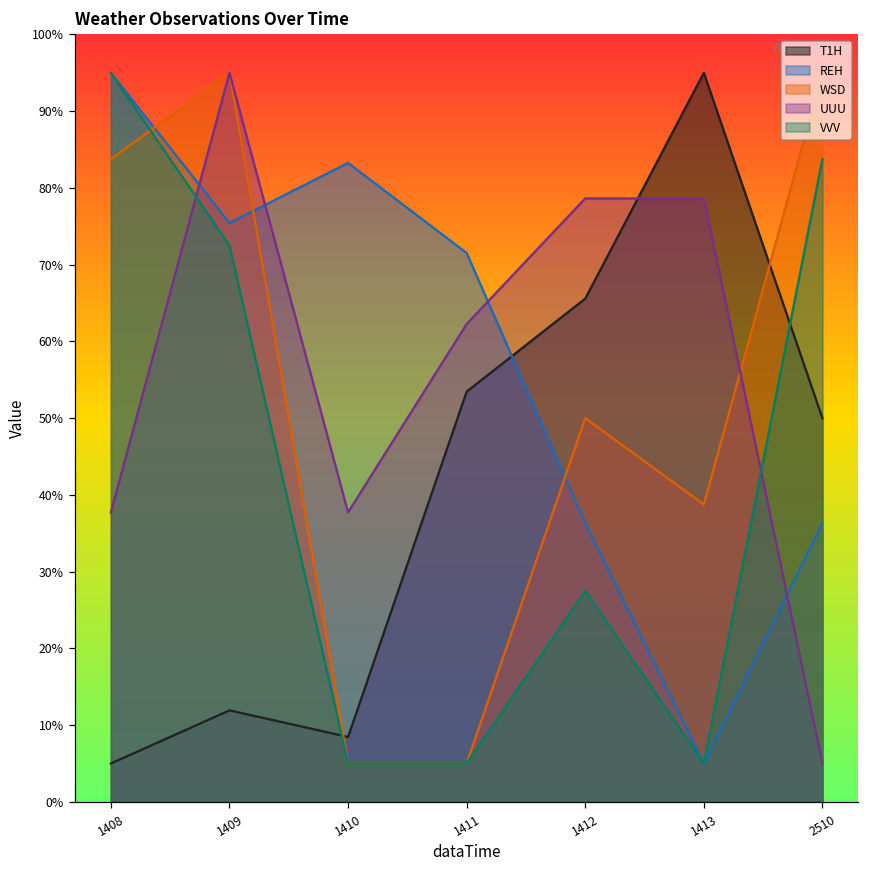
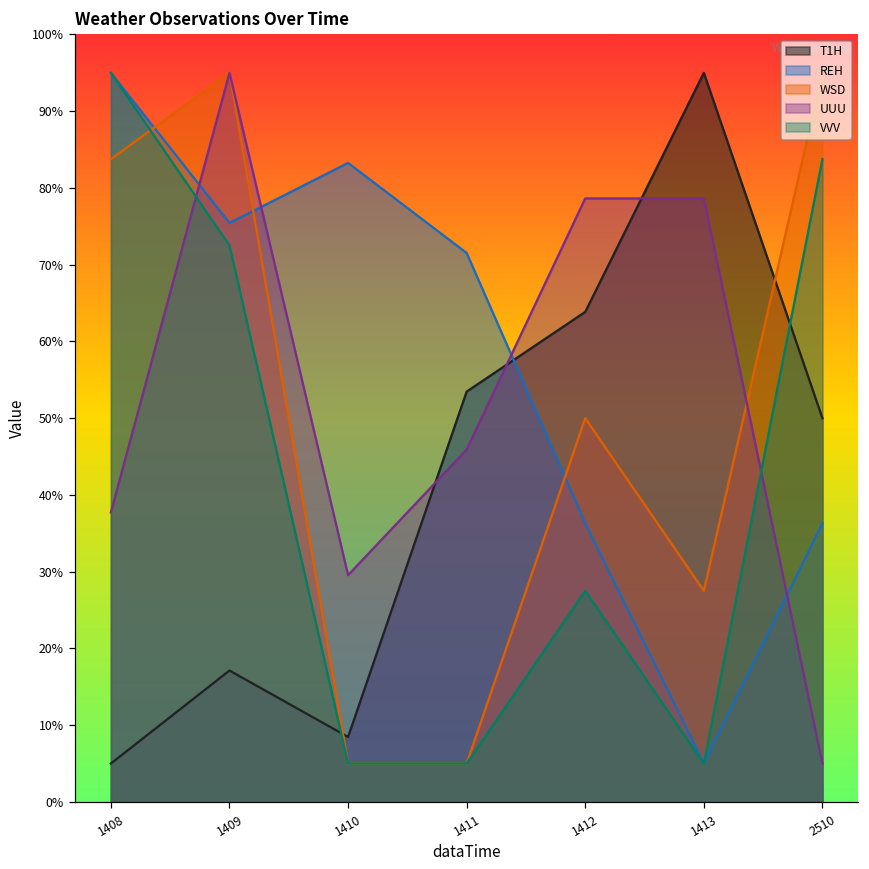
T1H, 1409: 12% -> 17%
UUU, 1410: 38% -> 30%
UUU, 1411: 62% -> 46%
T1H, 1412: 66% -> 64%
WSD, 1413: 39% -> 27%
